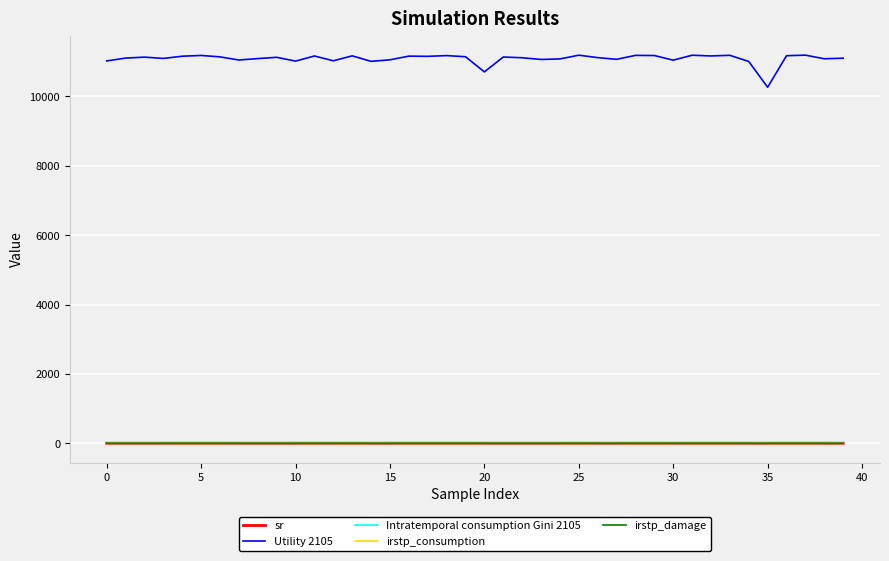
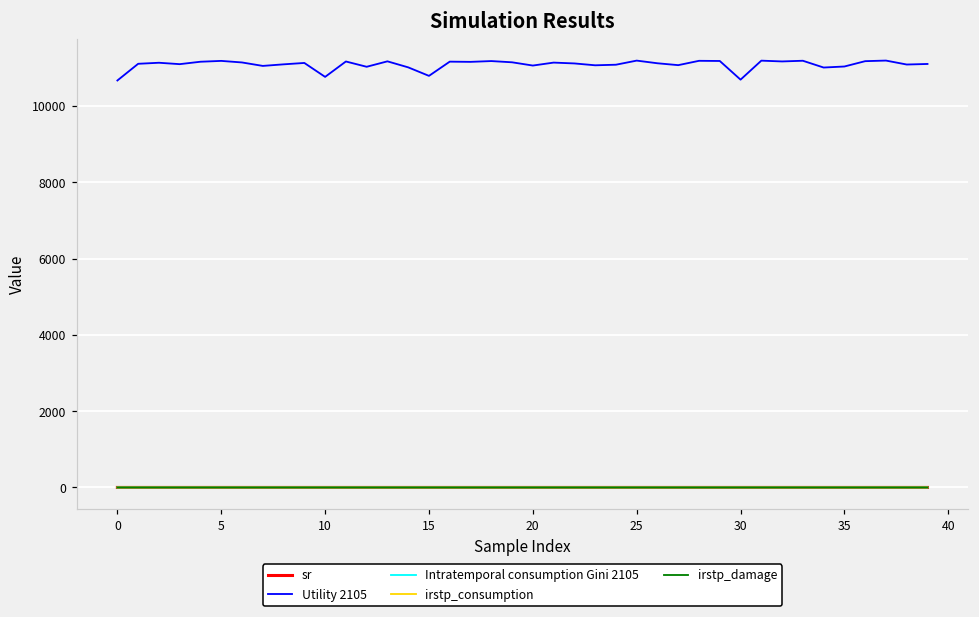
Utility 2105, 0: 11000 -> 10700
Utility 2105, 10: 11000 -> 10800
Utility 2105, 15: 11100 -> 10800
Utility 2105, 20: 10700 -> 11100
Utility 2105, 30: 11000 -> 10700
Utility 2105, 35: 10300 -> 11000
